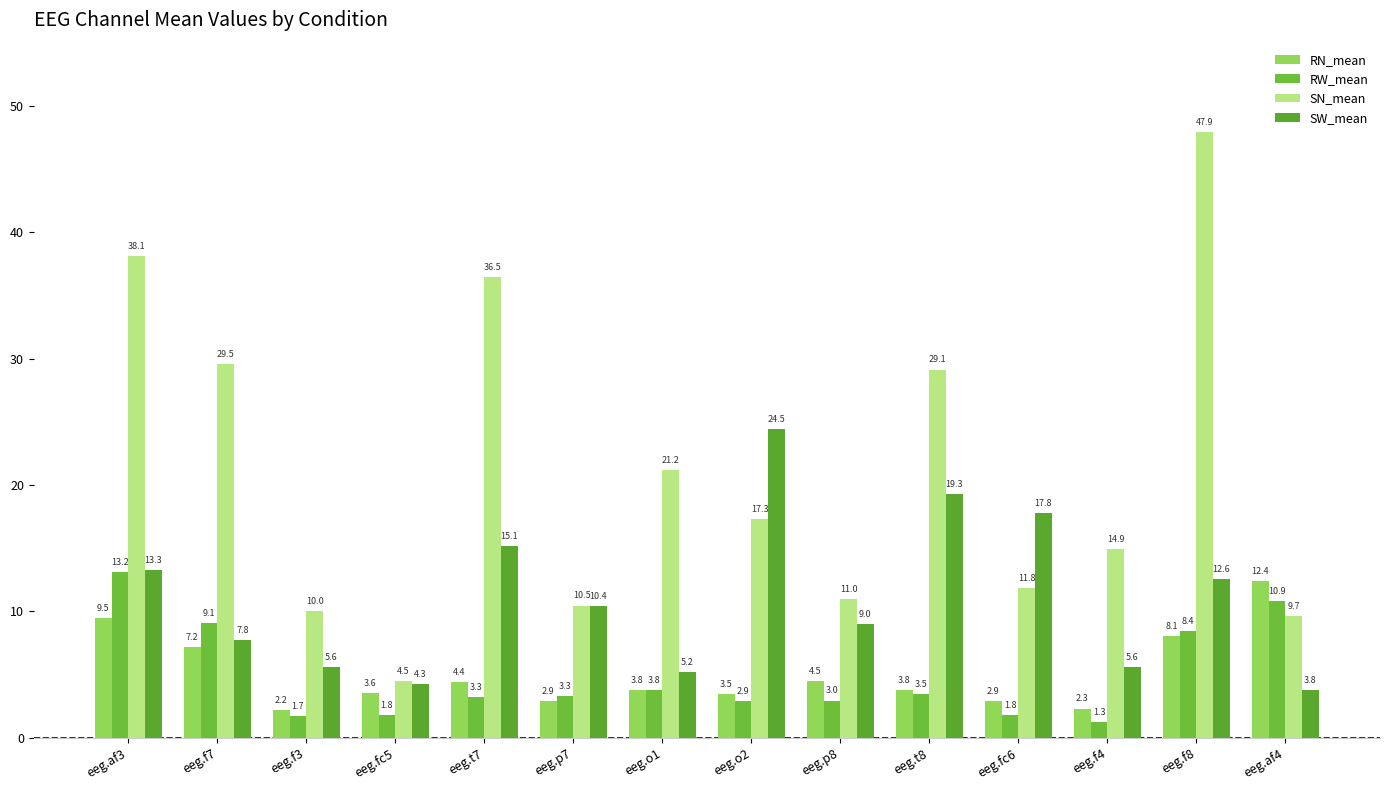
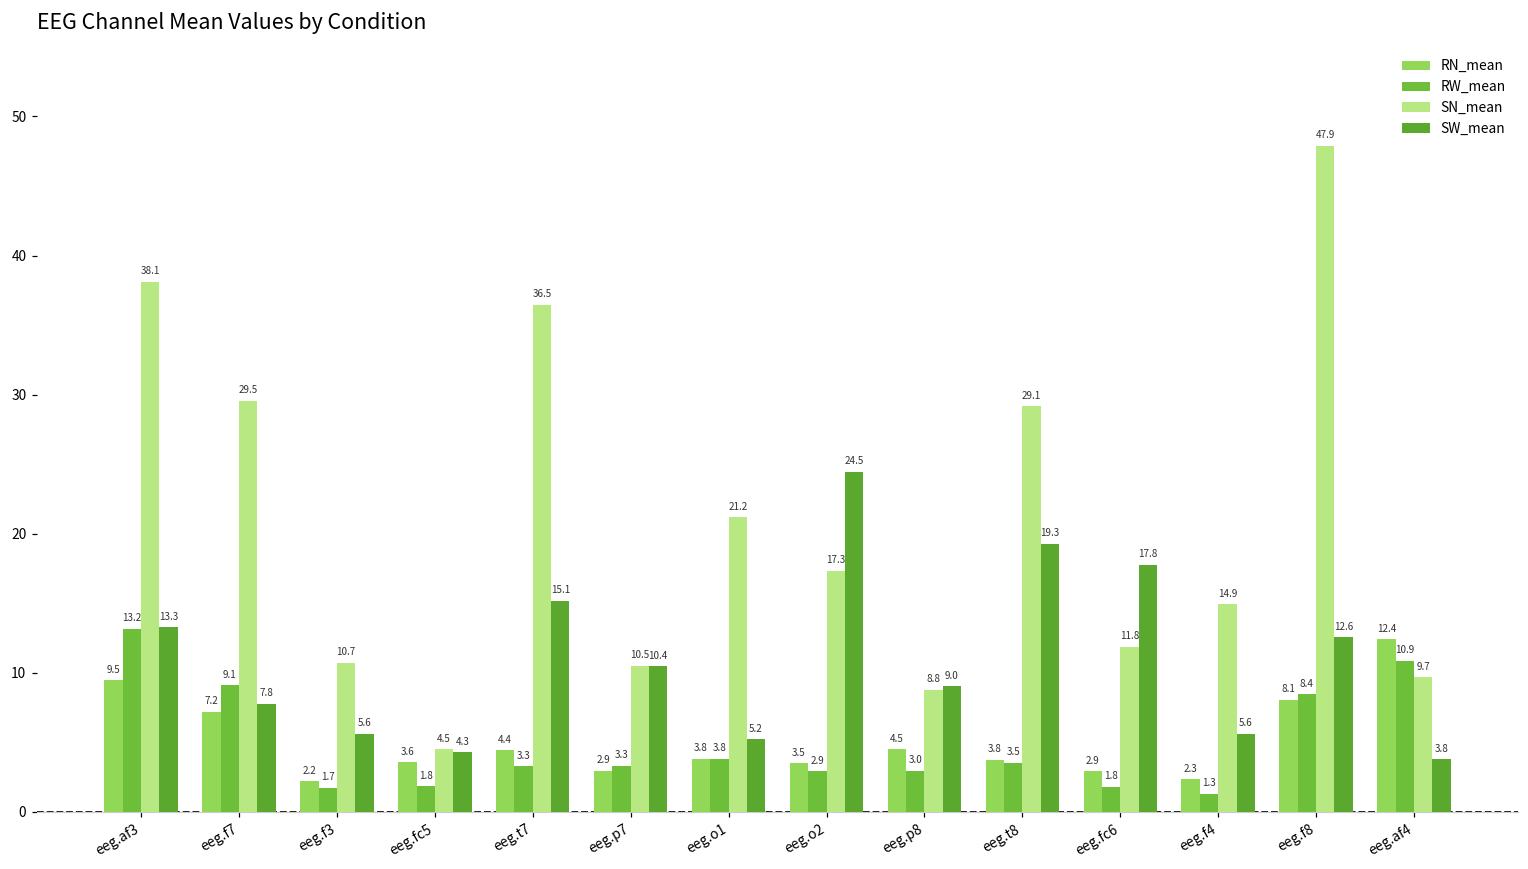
SN_mean, eeg.f3: 10.0 -> 10.7
SN_mean, eeg.p8: 11.0 -> 8.8
